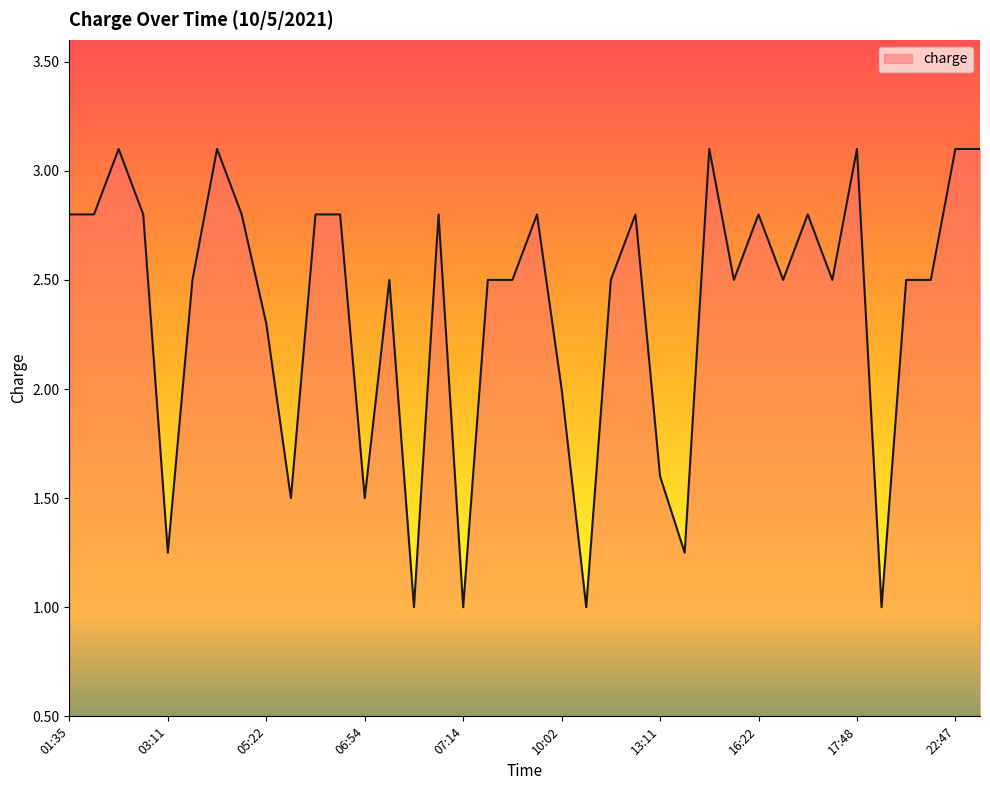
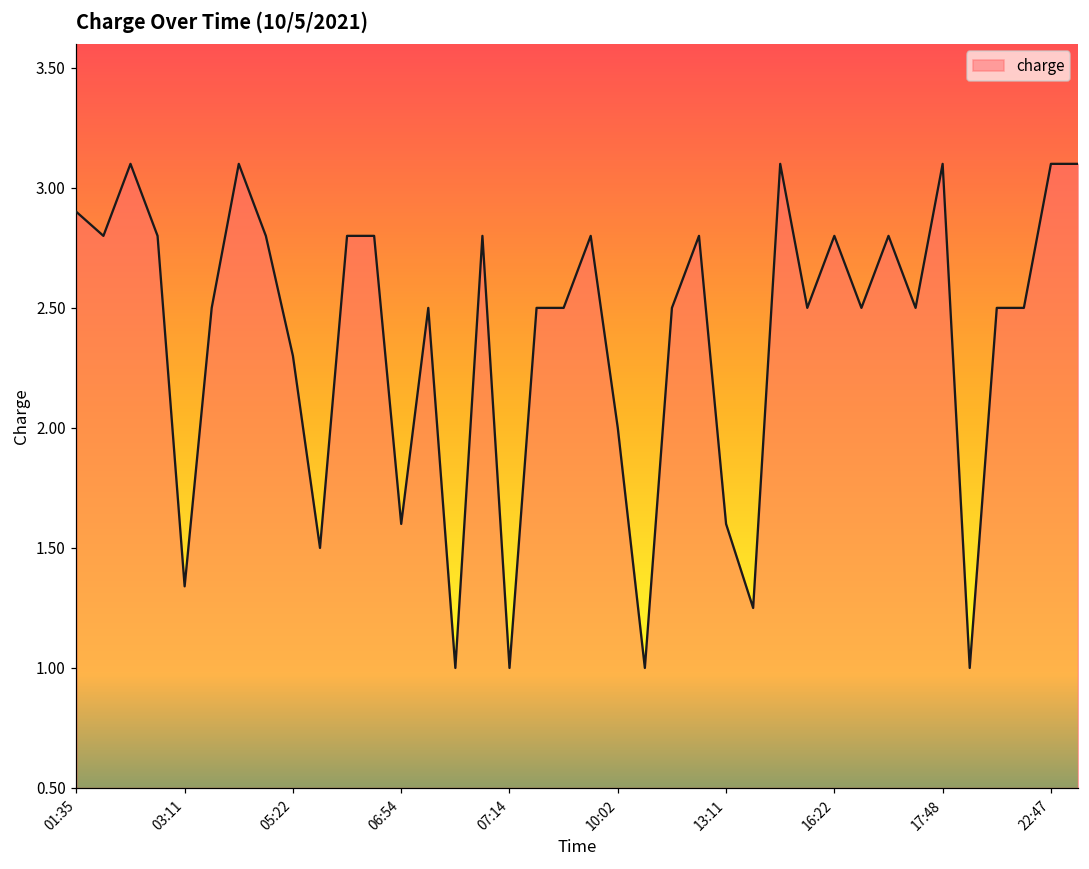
01:35: 2.8 -> 2.9
03:11: 1.25 -> 1.34
06:54: 1.5 -> 1.6
